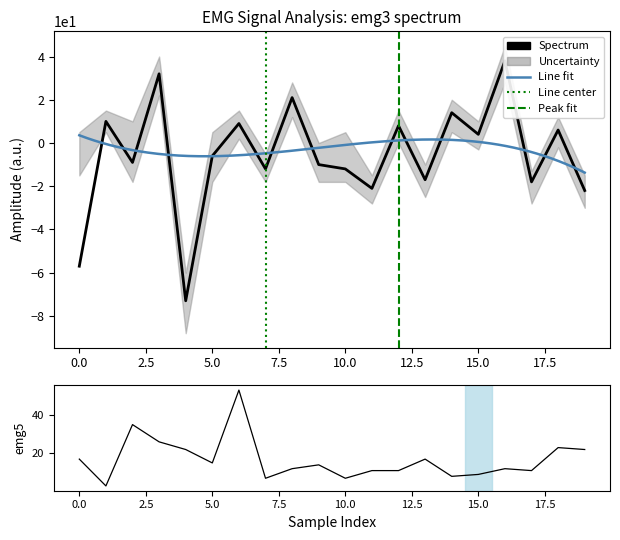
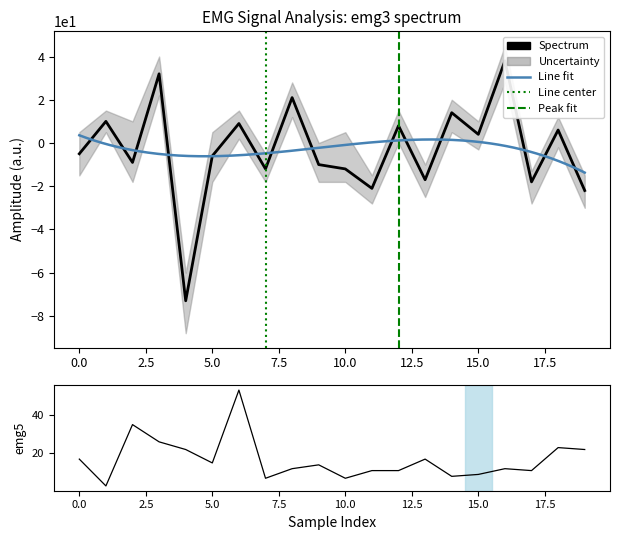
EMG Signal Analysis: emg3 spectrum, Spectrum, 0.0: -57 -> -5
